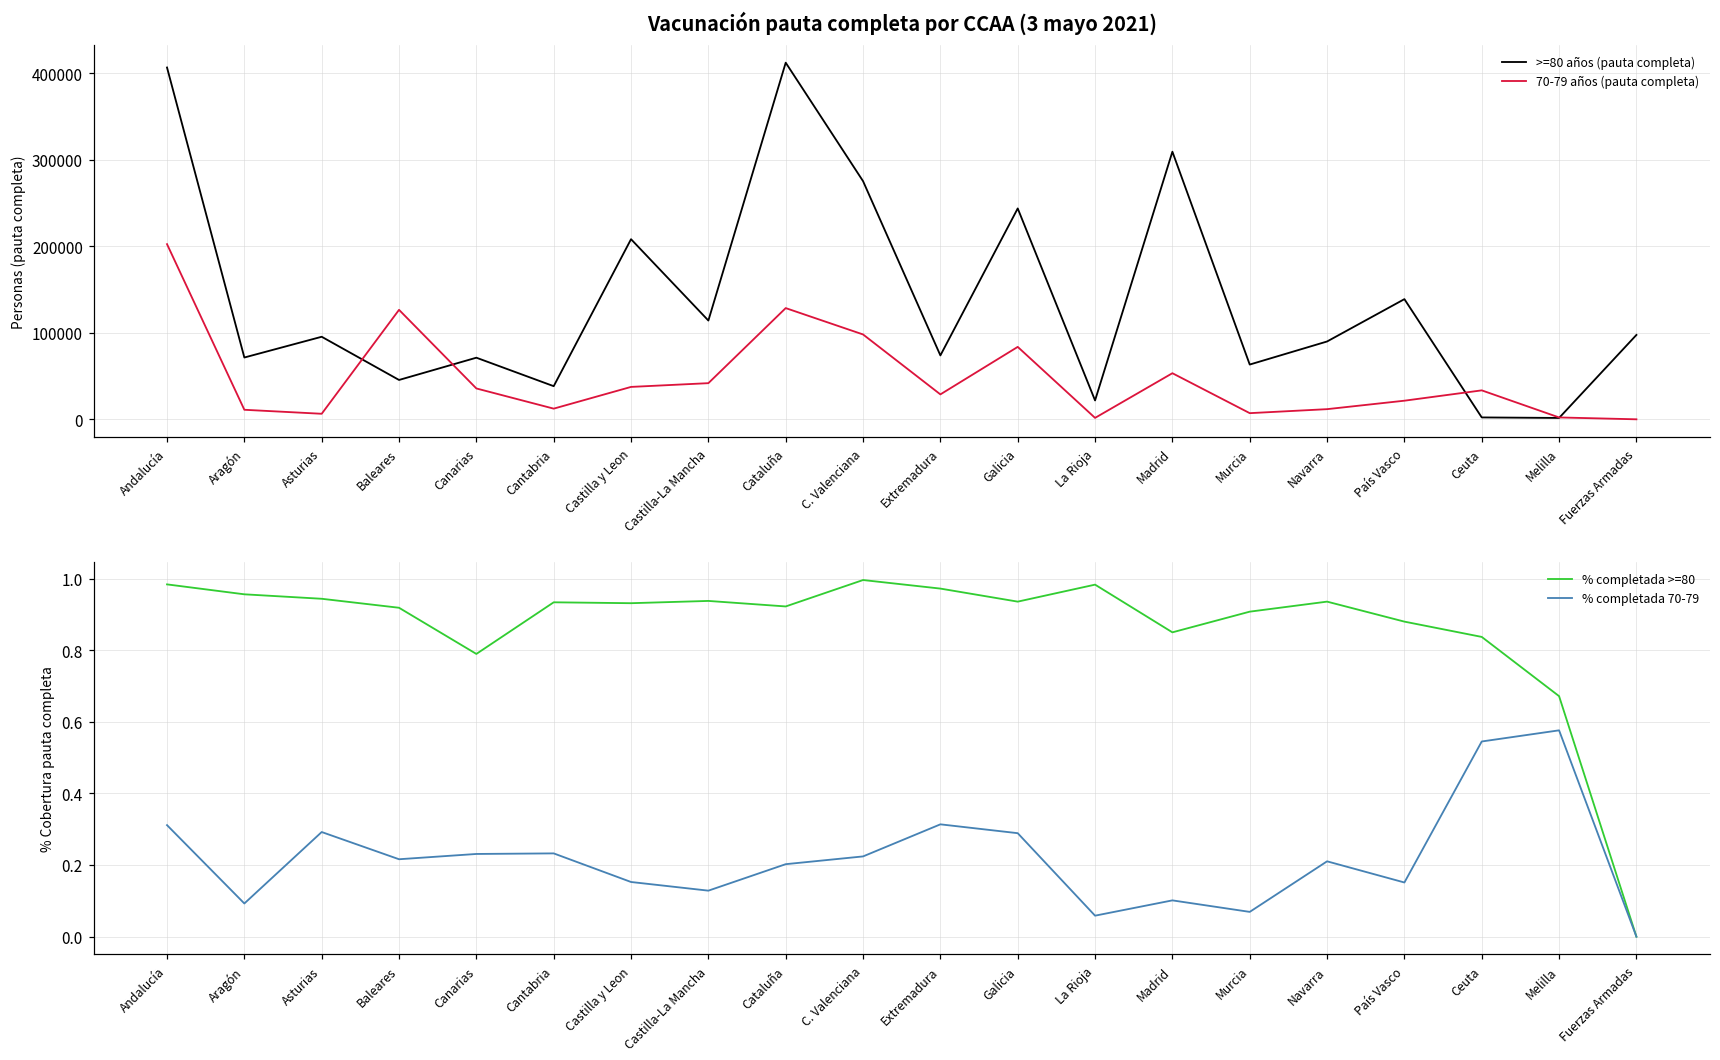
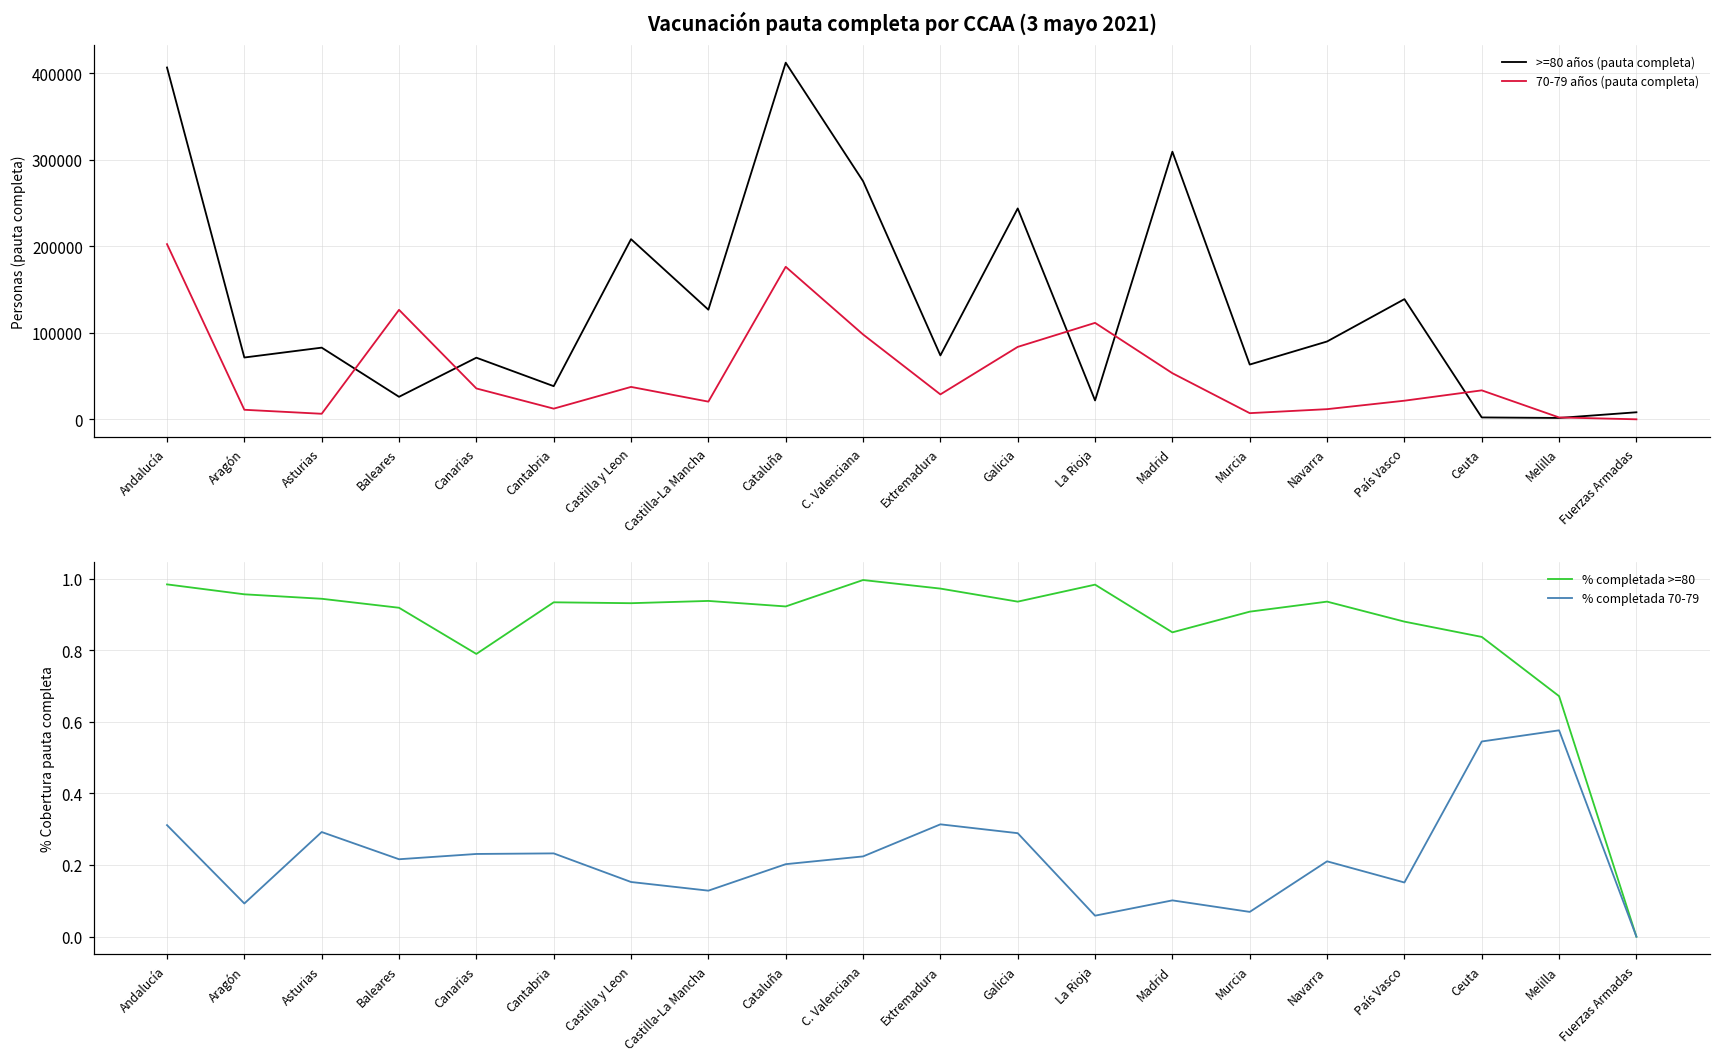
Vacunación pauta completa por CCAA (3 mayo 2021), >=80 años (pauta completa), Asturias: 100000 -> 80000
Vacunación pauta completa por CCAA (3 mayo 2021), >=80 años (pauta completa), Baleares: 50000 -> 30000
Vacunación pauta completa por CCAA (3 mayo 2021), >=80 años (pauta completa), Castilla-La Mancha: 110000 -> 130000
Vacunación pauta completa por CCAA (3 mayo 2021), 70-79 años (pauta completa), Castilla-La Mancha: 40000 -> 20000
Vacunación pauta completa por CCAA (3 mayo 2021), 70-79 años (pauta completa), Cataluña: 130000 -> 180000
Vacunación pauta completa por CCAA (3 mayo 2021), 70-79 años (pauta completa), La Rioja: 0 -> 110000
Vacunación pauta completa por CCAA (3 mayo 2021), >=80 años (pauta completa), Fuerzas Armadas: 100000 -> 10000
